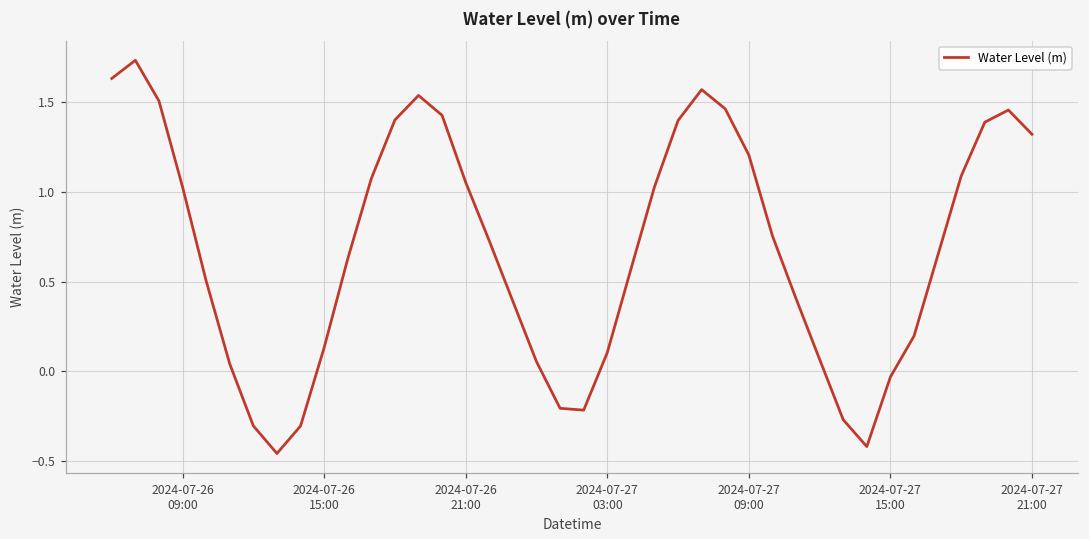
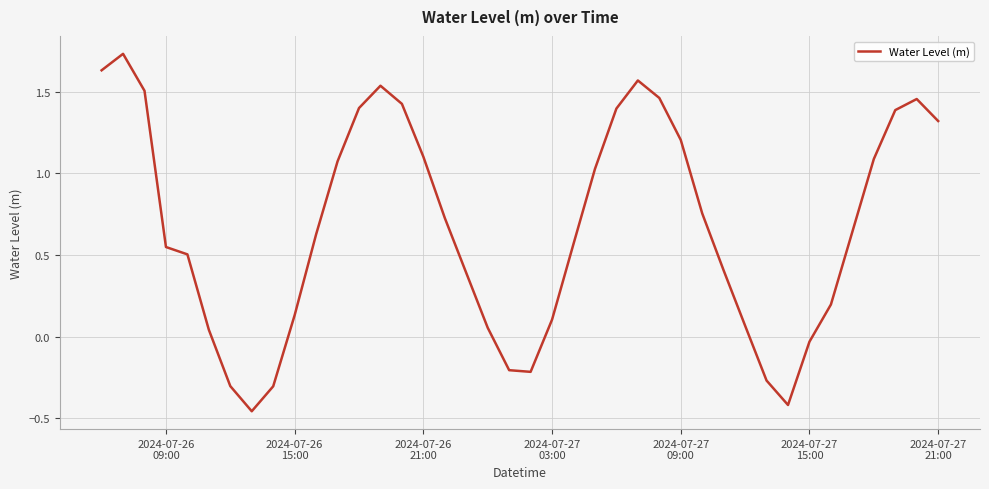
2024-07-26 09:00: 1.03 -> 0.55
2024-07-26 21:00: 1.05 -> 1.10
